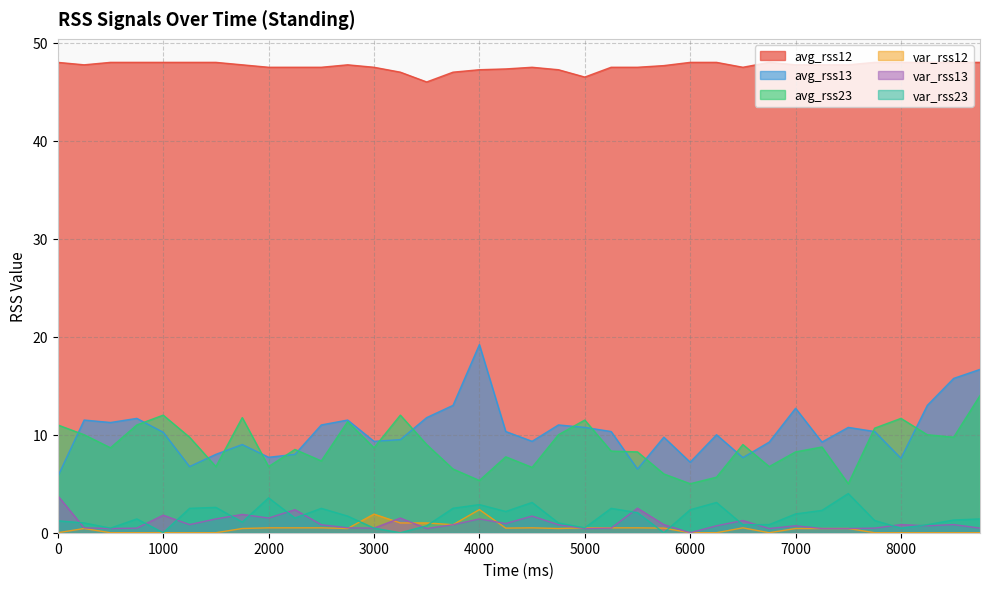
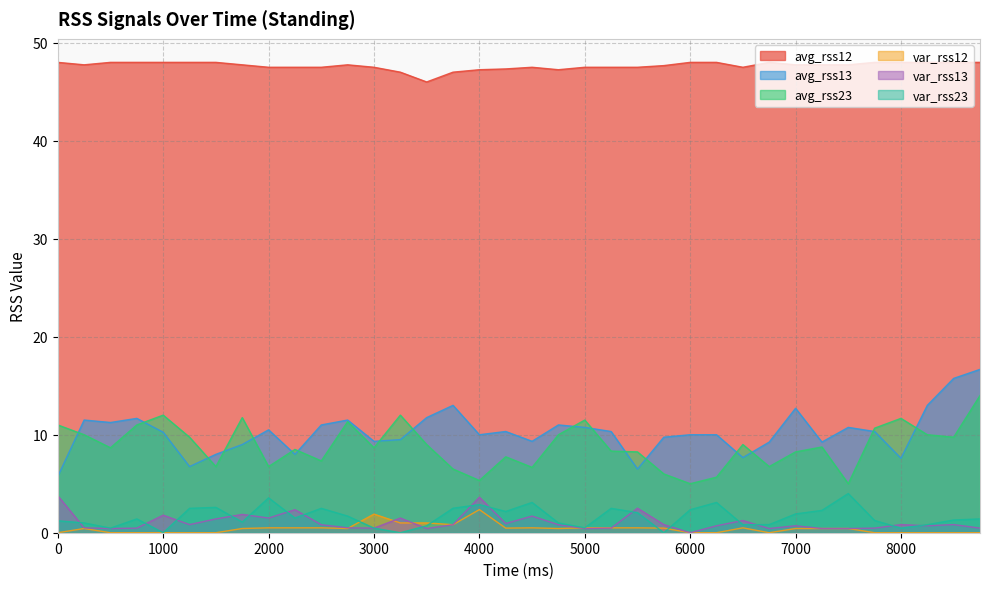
avg_rss13, 2000: 8 -> 11
avg_rss13, 4000: 19 -> 10
var_rss13, 4000: 1 -> 4
avg_rss12, 5000: 47 -> 48
avg_rss13, 6000: 7 -> 10
